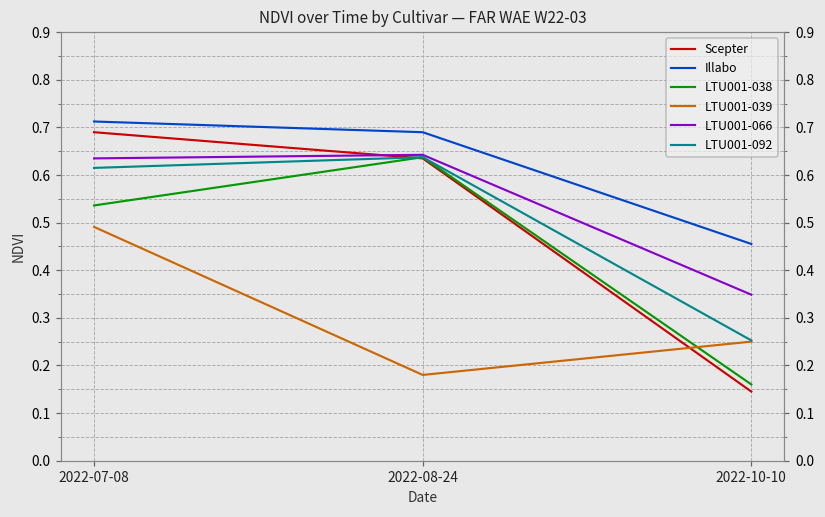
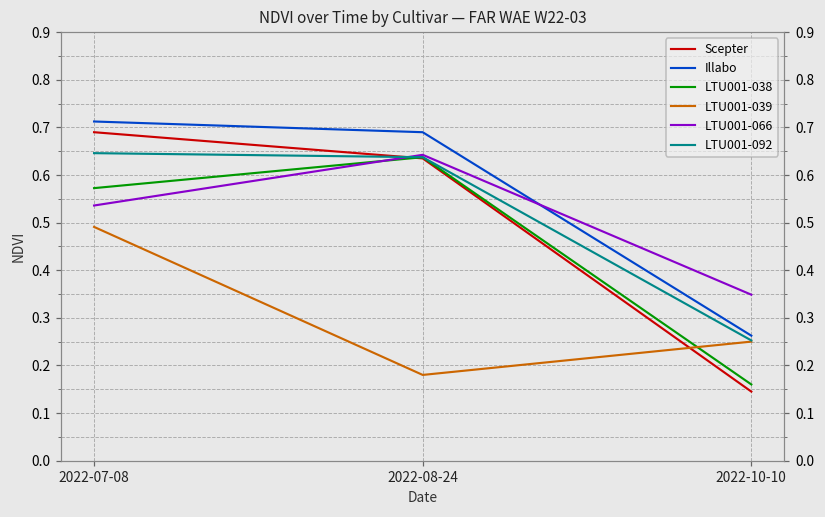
LTU001-038, 2022-07-08: 0.54 -> 0.57
LTU001-066, 2022-07-08: 0.64 -> 0.54
LTU001-092, 2022-07-08: 0.62 -> 0.65
Illabo, 2022-10-10: 0.46 -> 0.26
